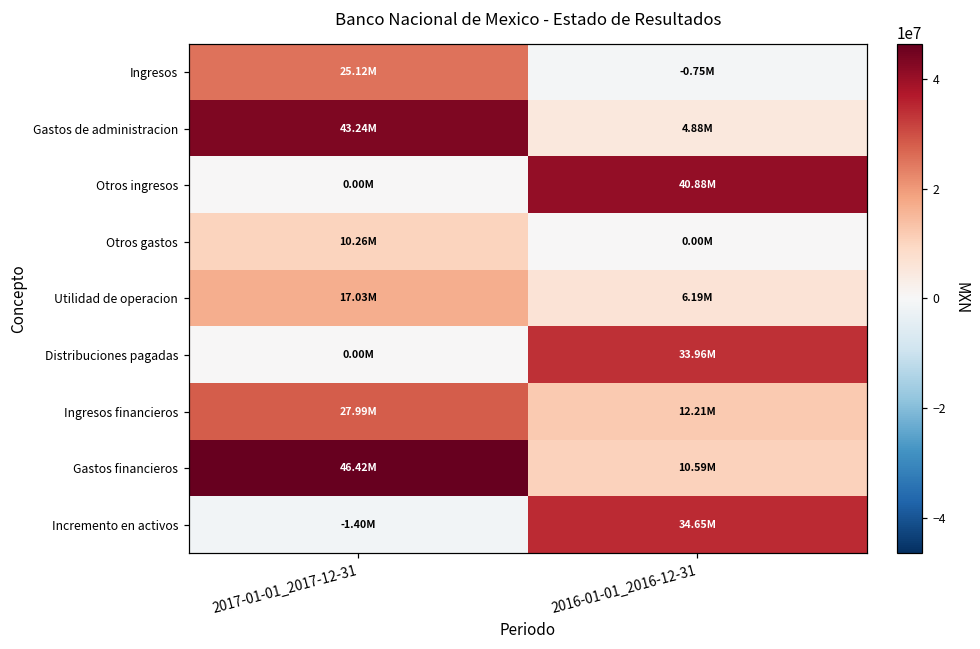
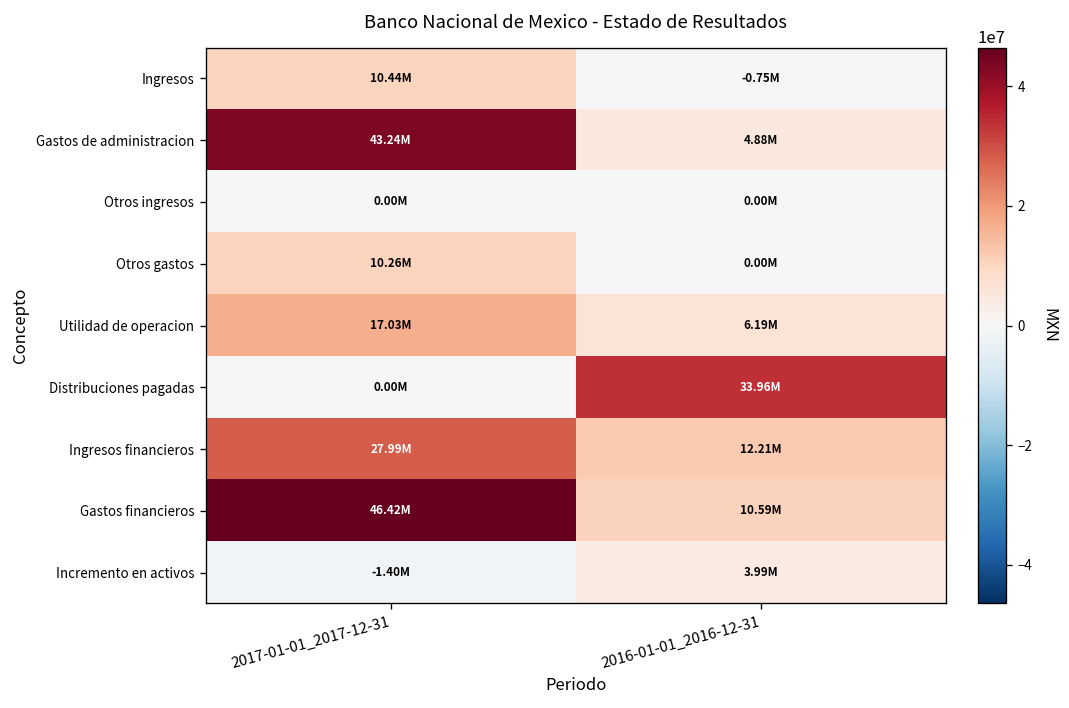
Ingresos, 2017-01-01_2017-12-31: 25.12M -> 10.44M
Otros ingresos, 2016-01-01_2016-12-31: 40.88M -> 0.00M
Incremento en activos, 2016-01-01_2016-12-31: 34.65M -> 3.99M
